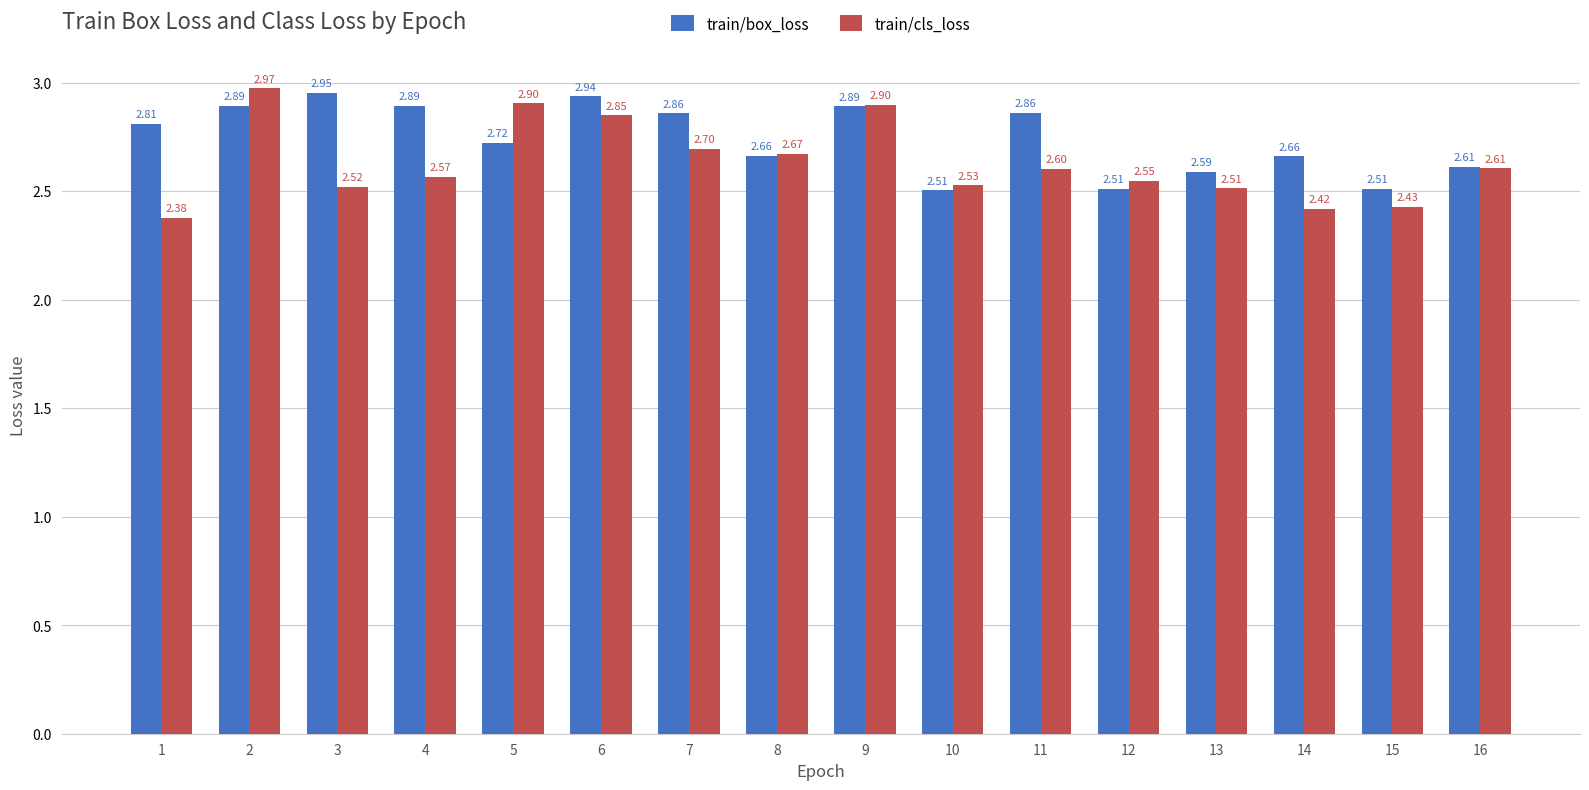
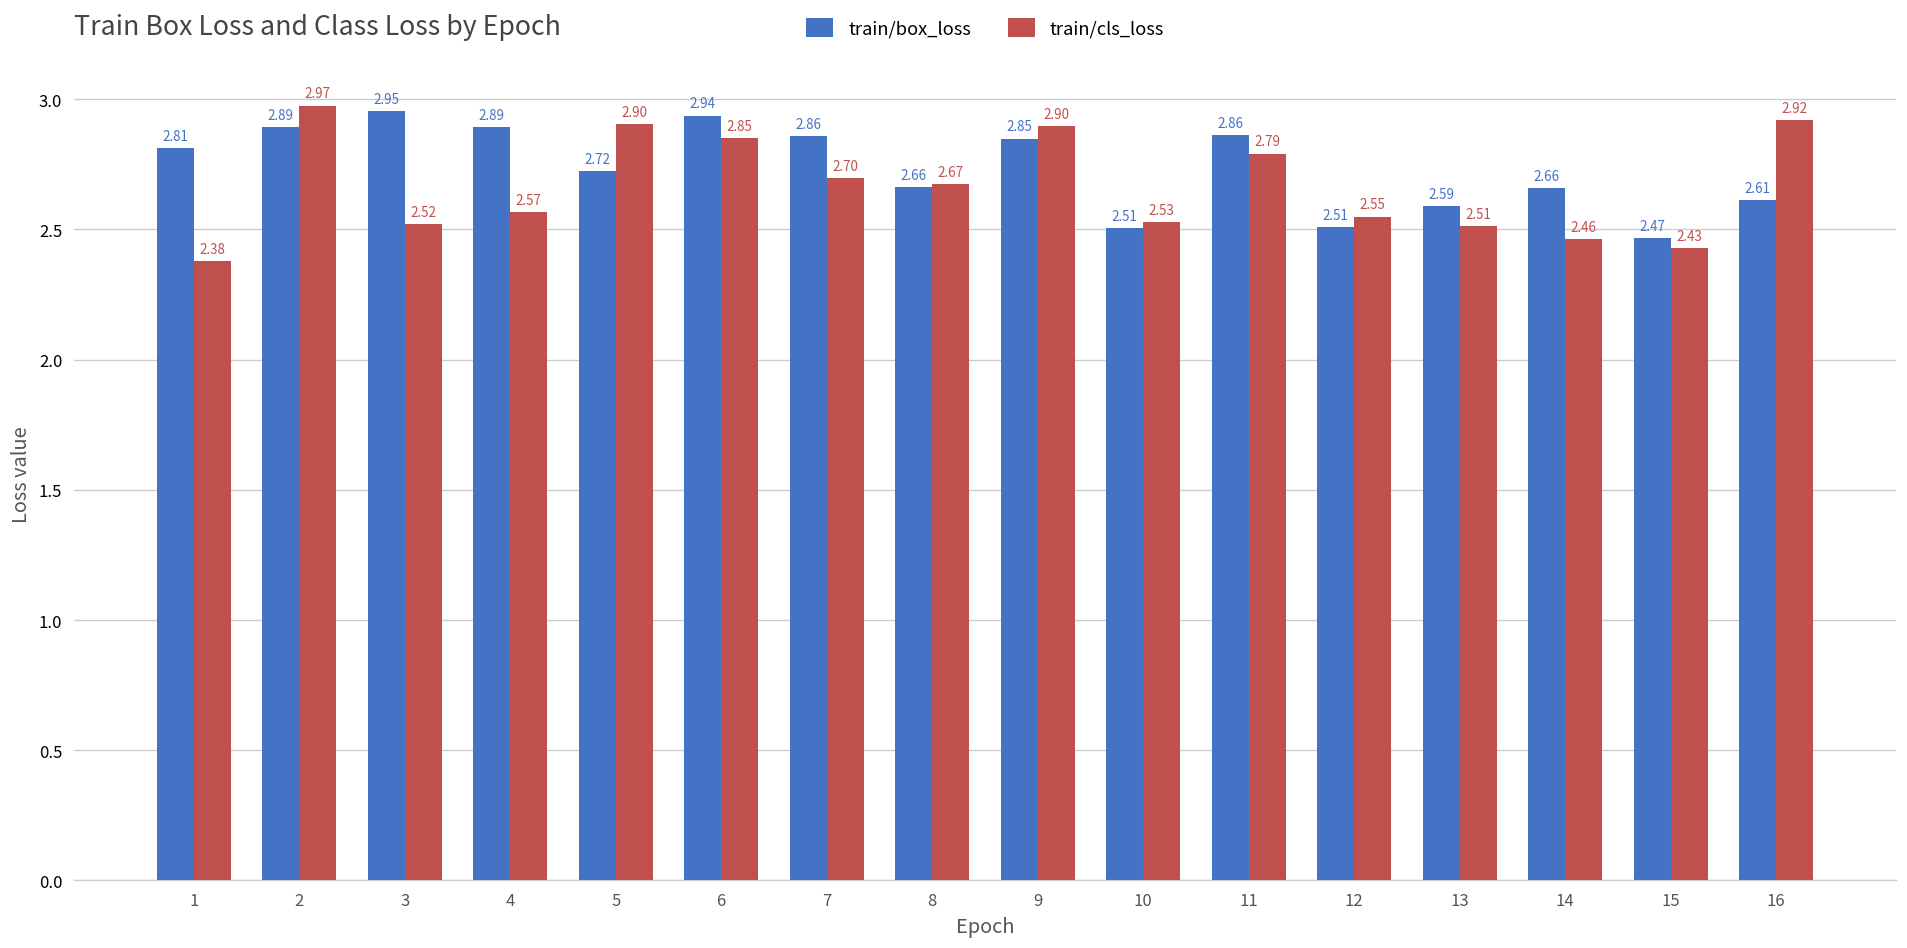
train/box_loss, 9: 2.89 -> 2.85
train/cls_loss, 11: 2.60 -> 2.79
train/cls_loss, 14: 2.42 -> 2.46
train/box_loss, 15: 2.51 -> 2.47
train/cls_loss, 16: 2.61 -> 2.92
